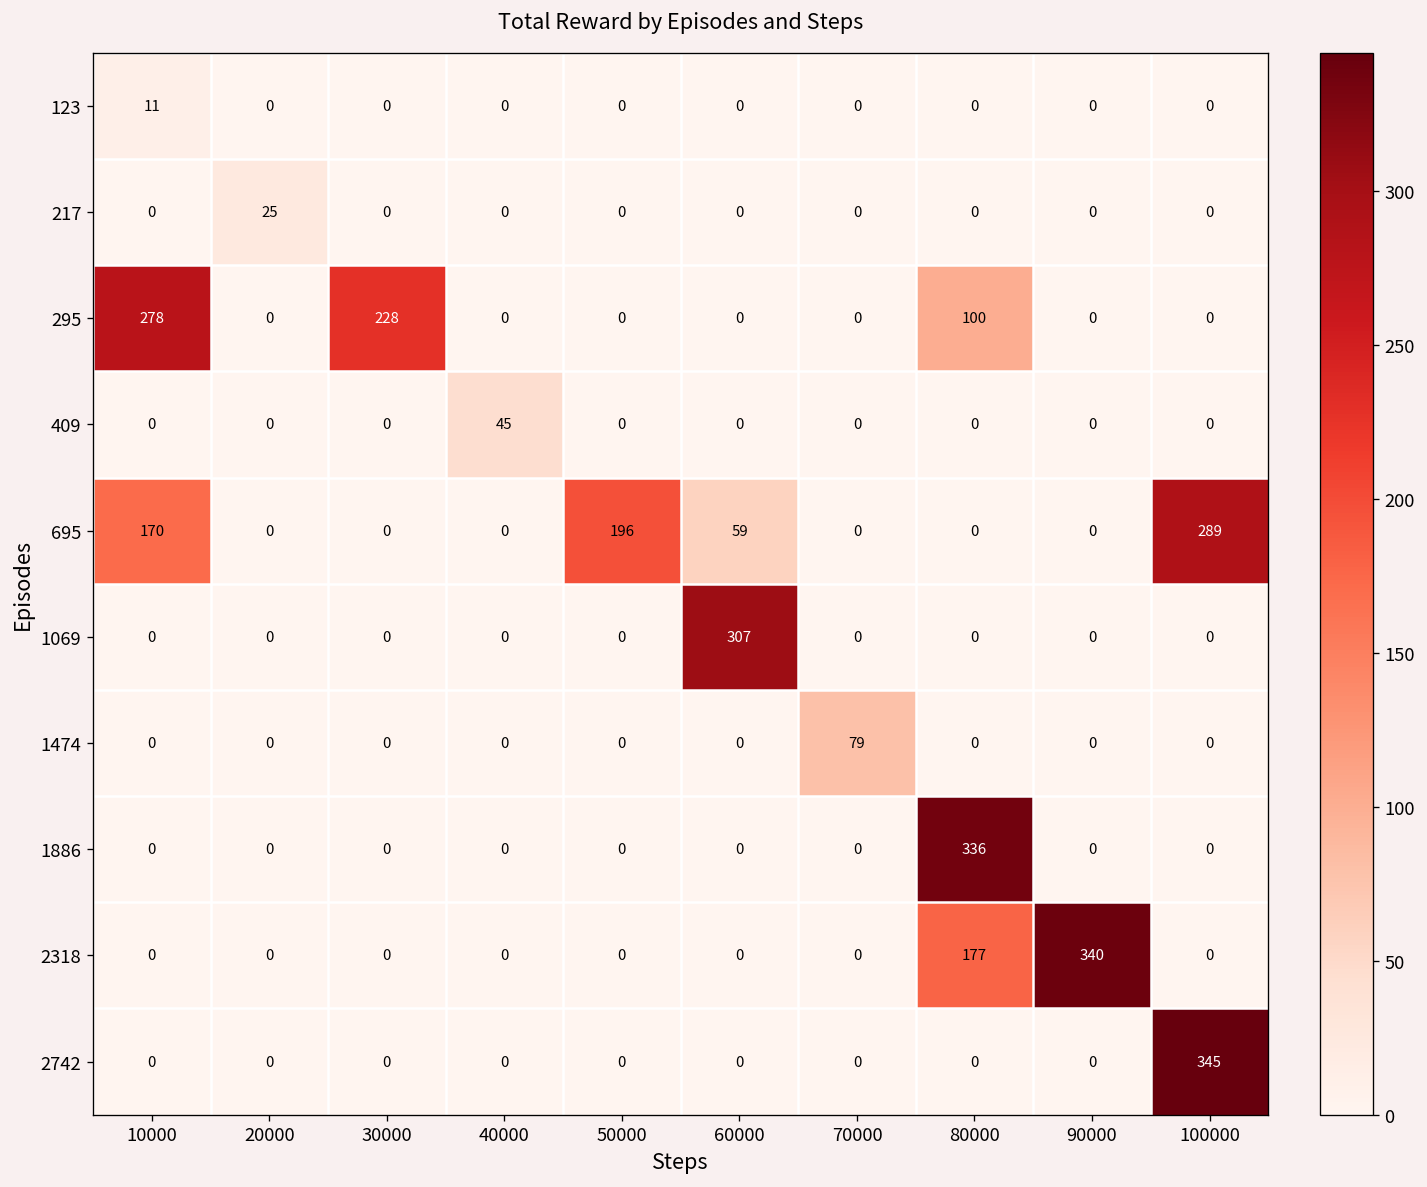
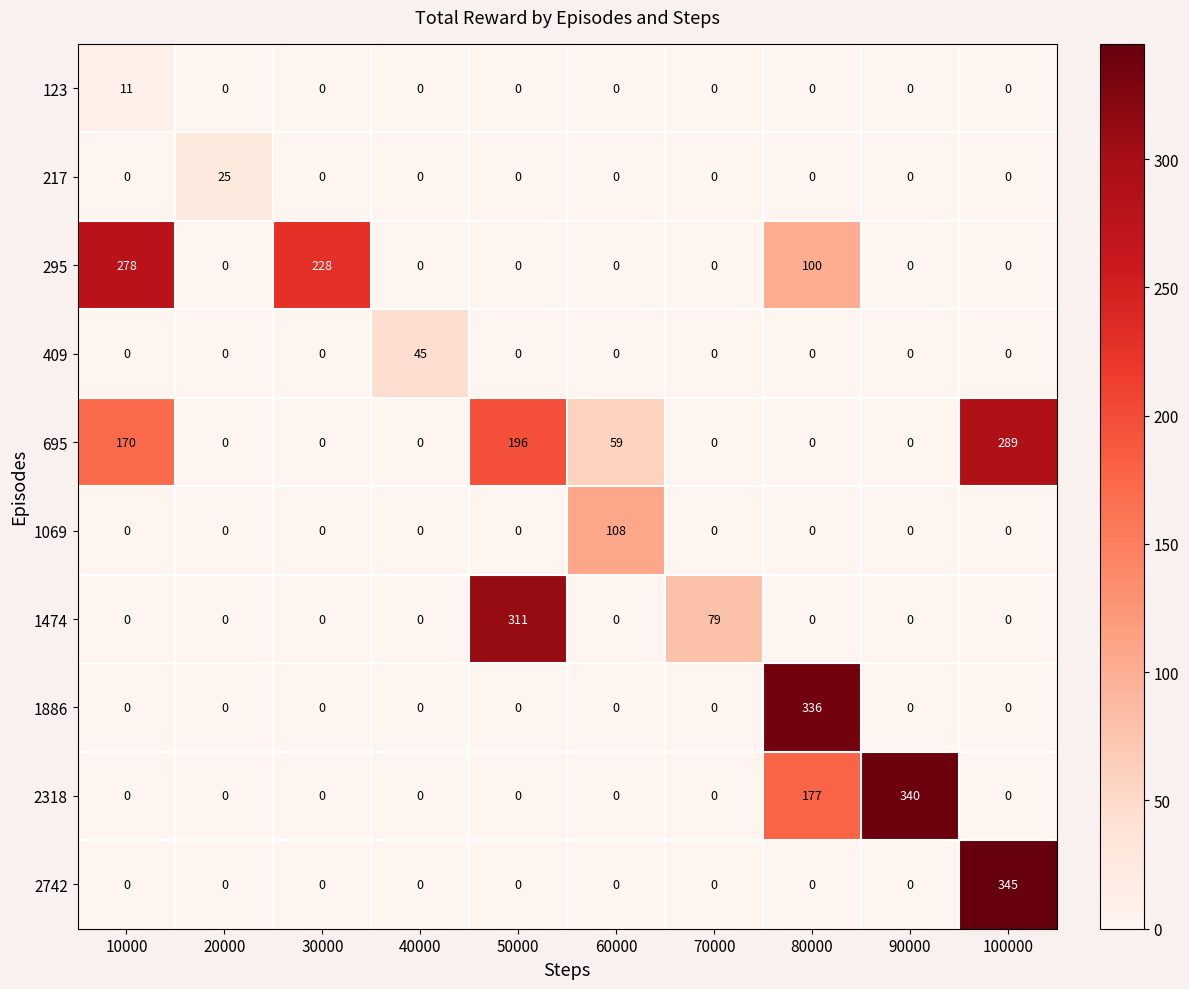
1069, 60000: 307 -> 108
1474, 50000: 0 -> 311
